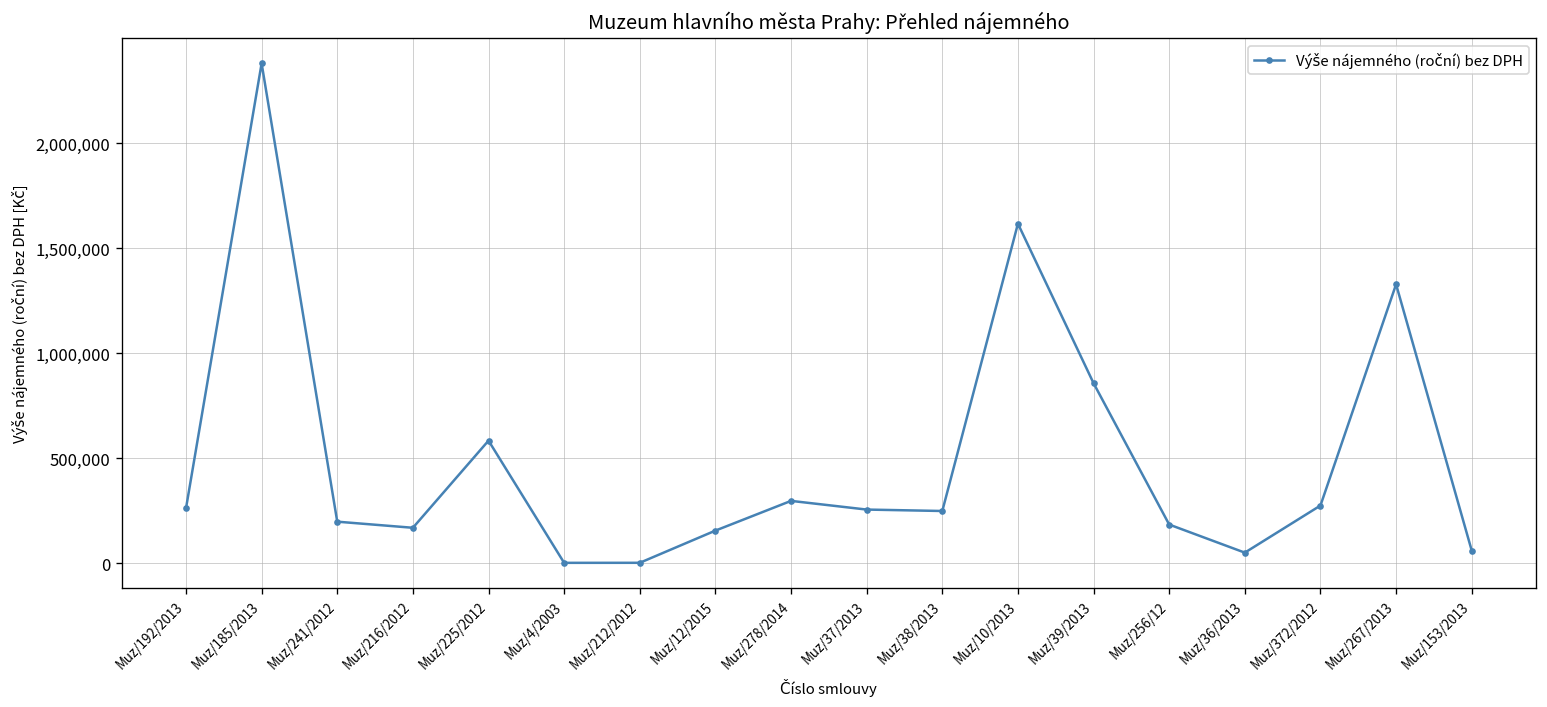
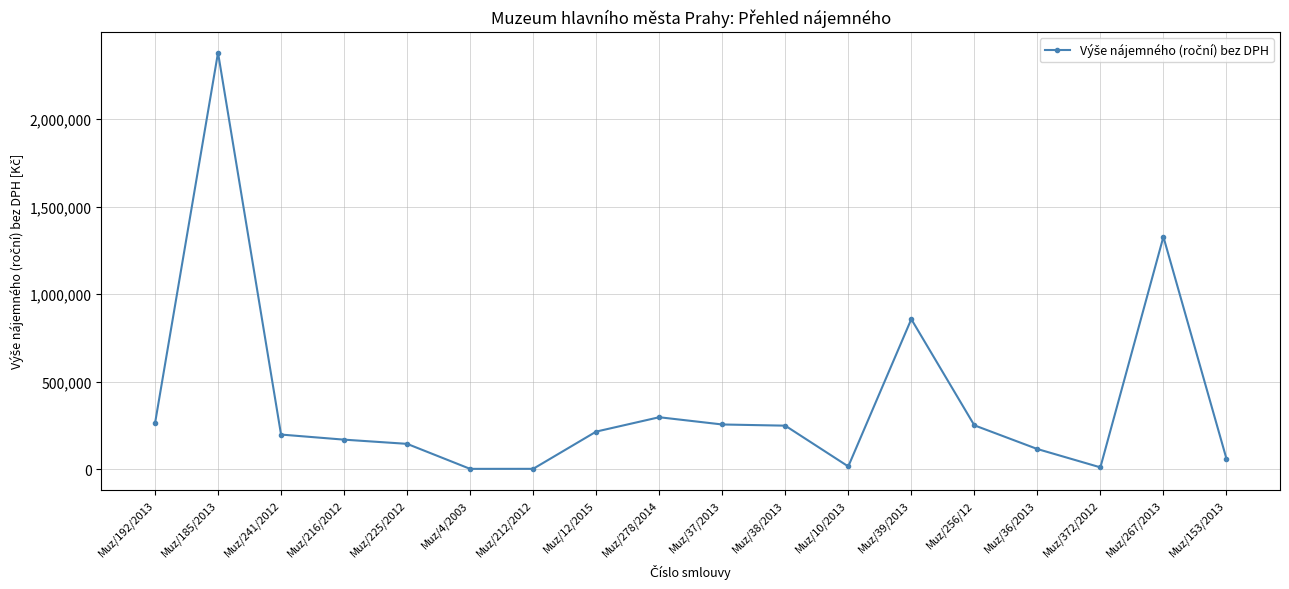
Muz/225/2012: 580,000 -> 140,000
Muz/12/2015: 150,000 -> 210,000
Muz/10/2013: 1,620,000 -> 10,000
Muz/256/12: 180,000 -> 250,000
Muz/36/2013: 50,000 -> 110,000
Muz/372/2012: 270,000 -> 10,000
